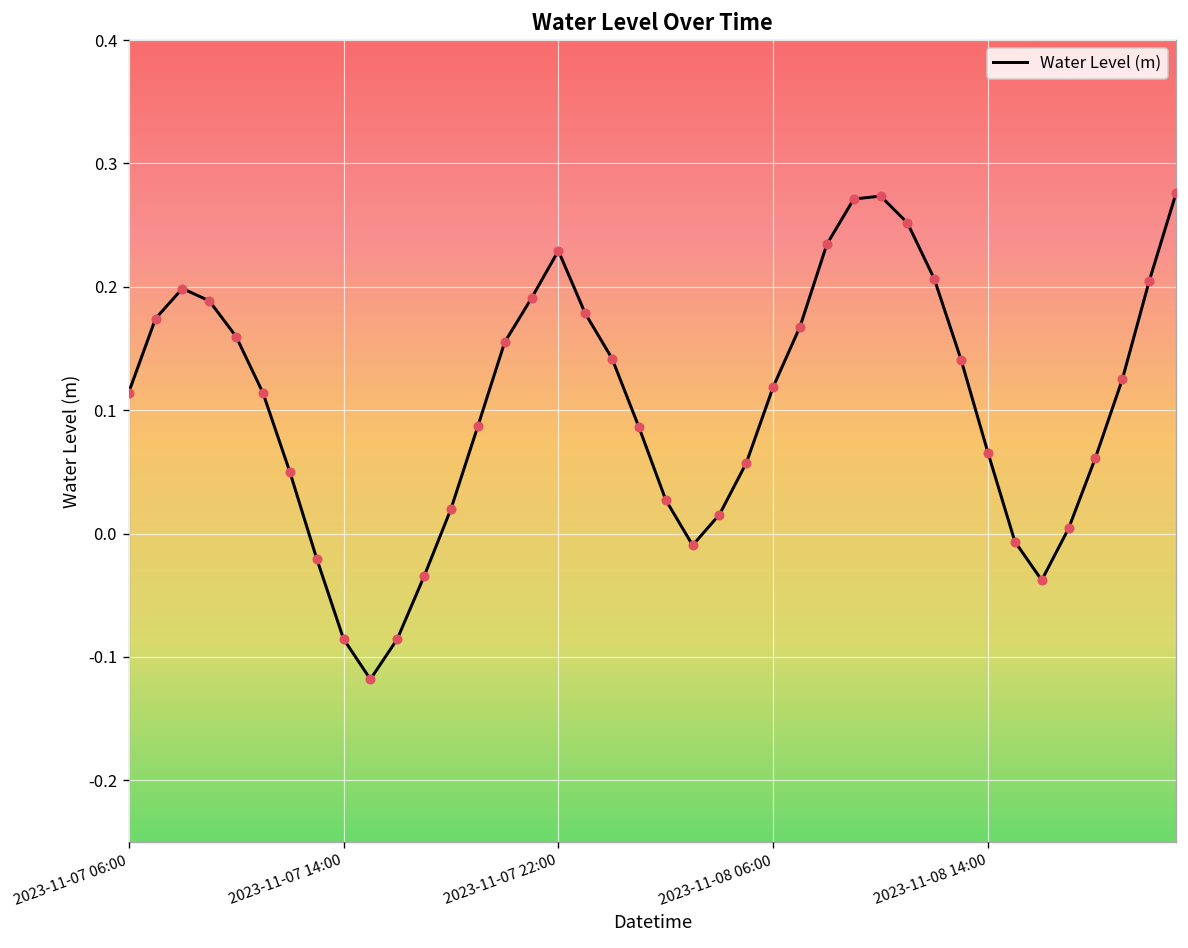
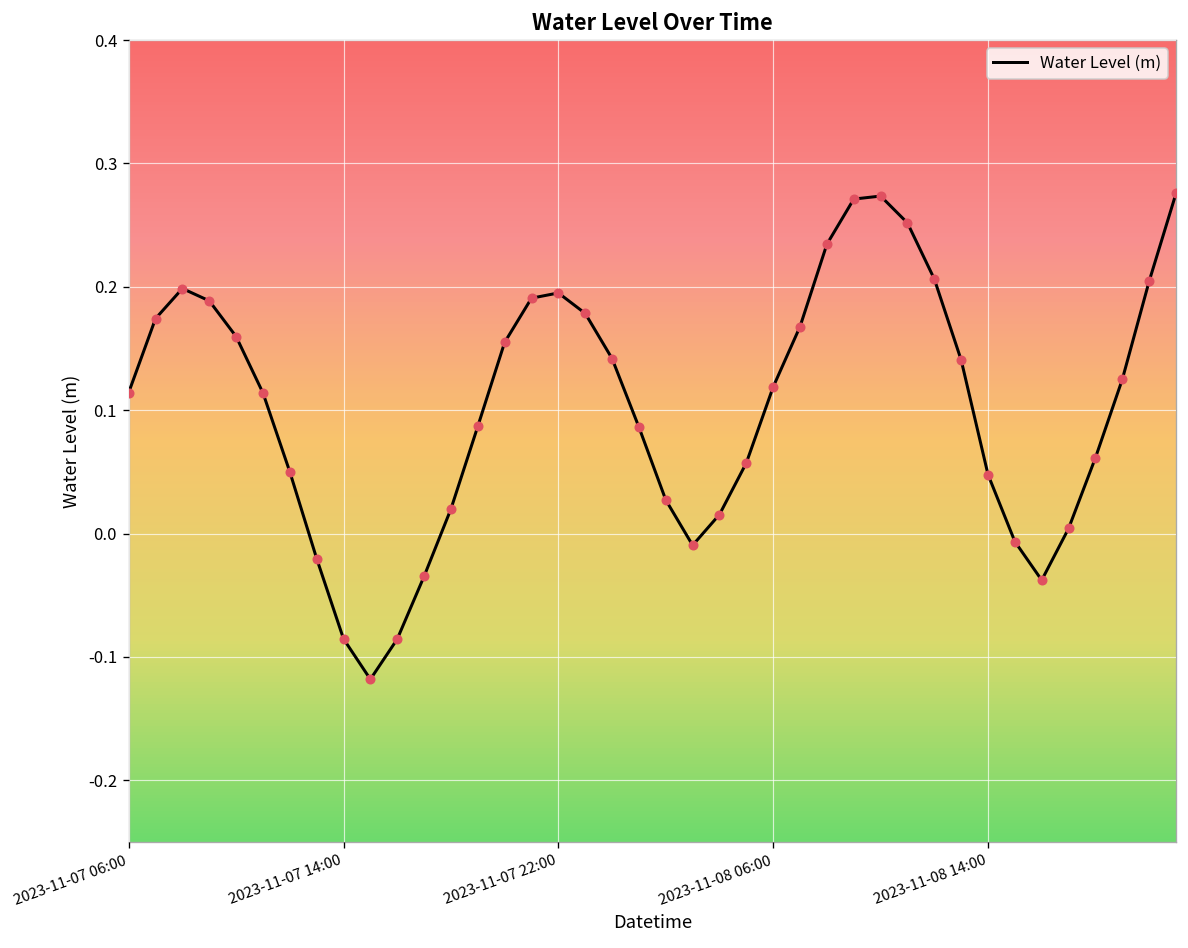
2023-11-07 22:00: 0.229 -> 0.195
2023-11-08 14:00: 0.065 -> 0.048
